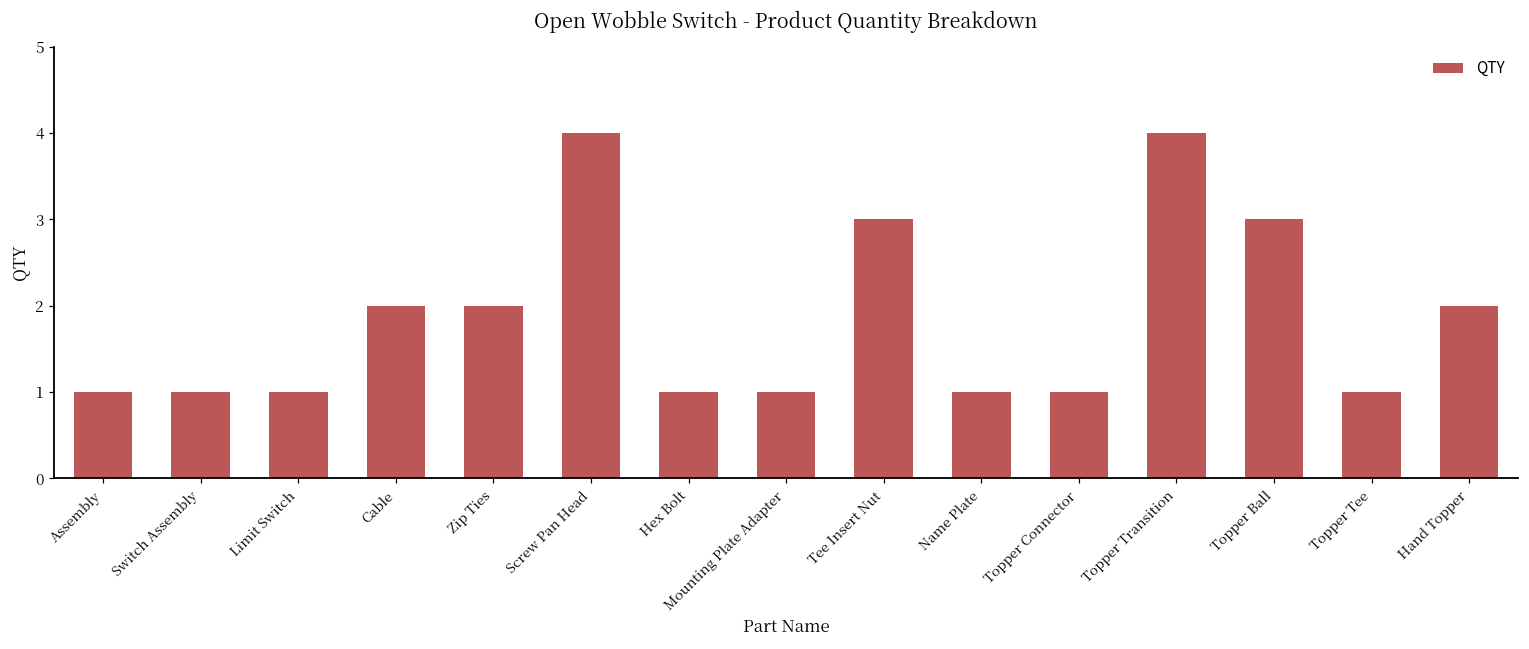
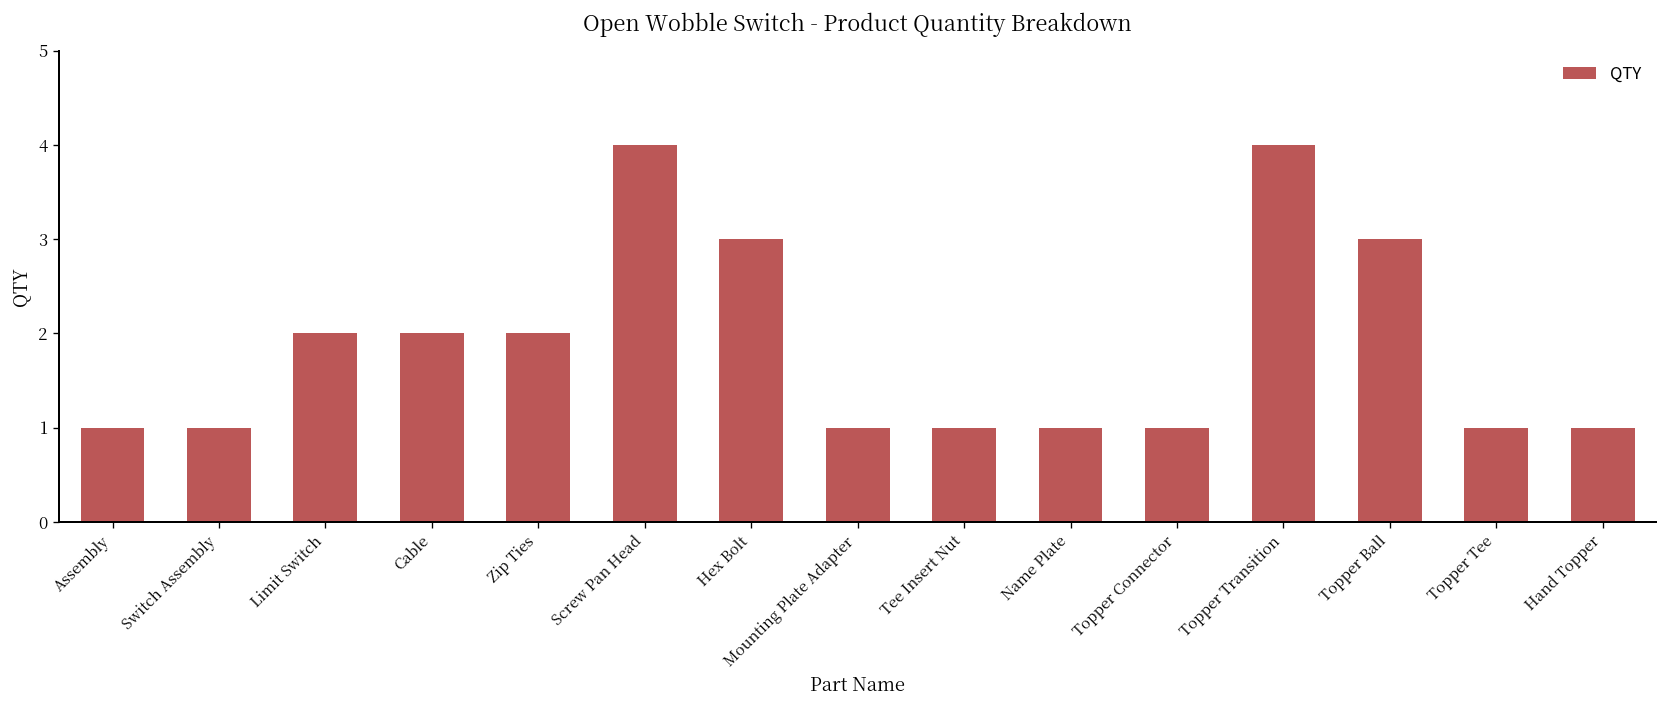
Limit Switch: 1 -> 2
Hex Bolt: 1 -> 3
Tee Insert Nut: 3 -> 1
Hand Topper: 2 -> 1
